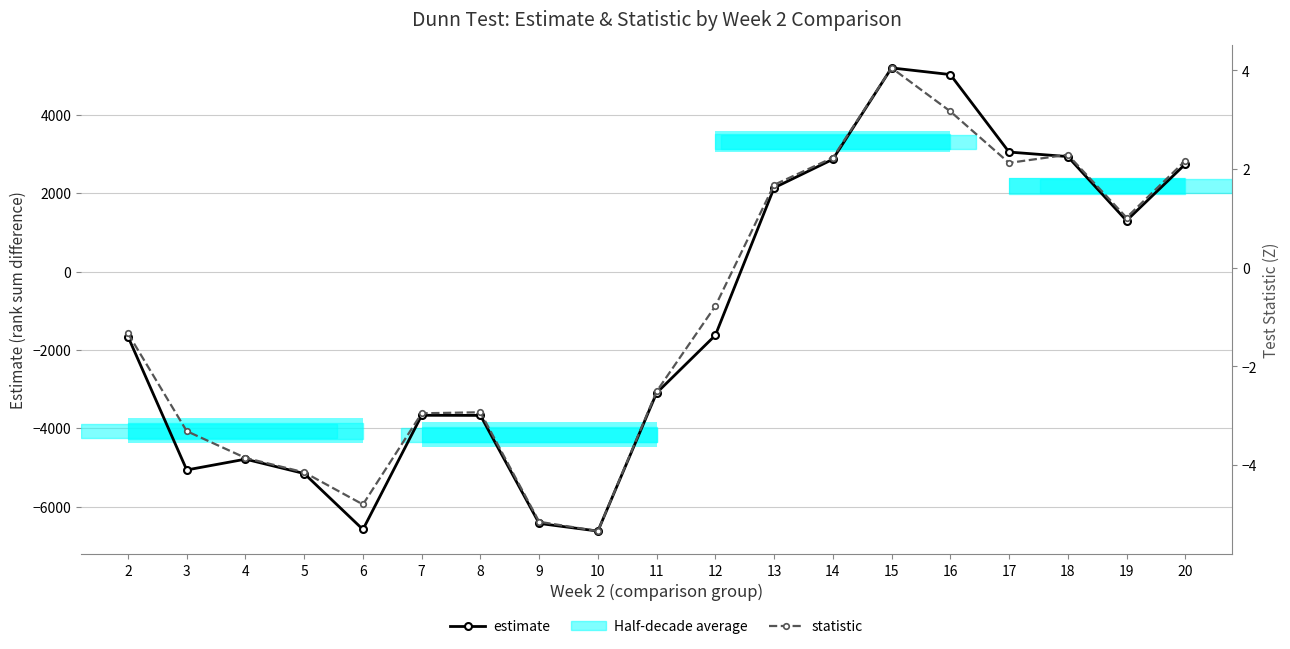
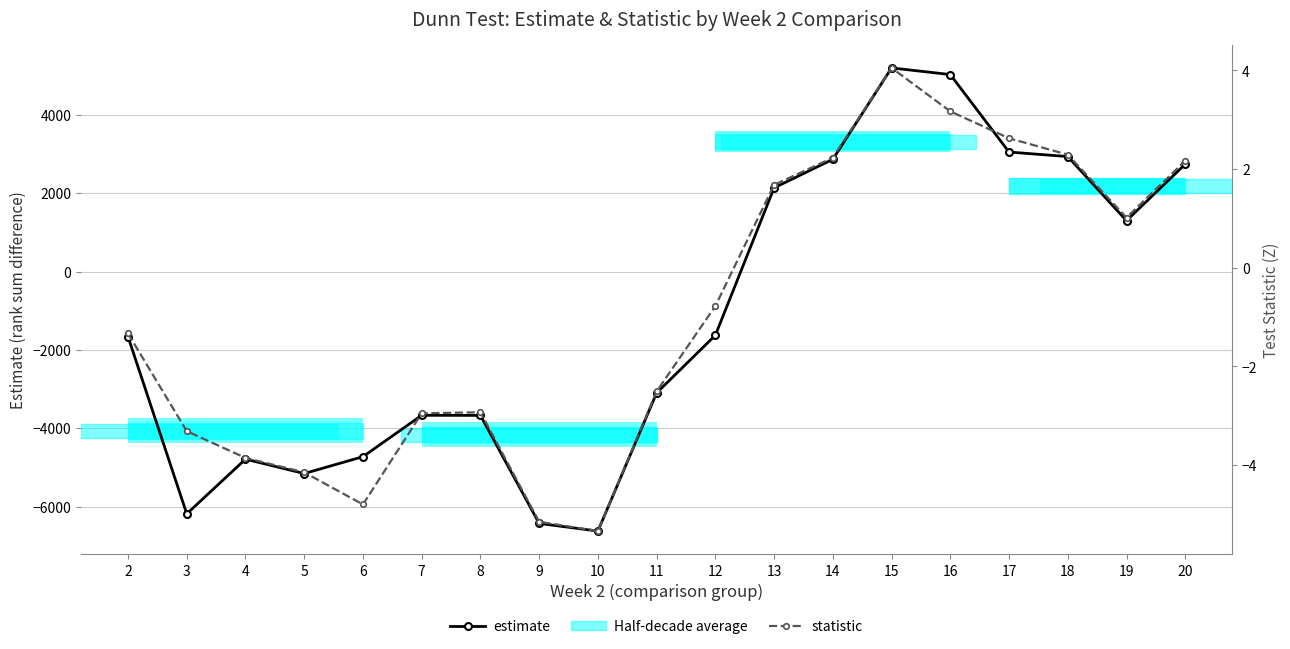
estimate, 3: -5100 -> -6200
estimate, 6: -6600 -> -4700
statistic, 17: 2.1 -> 2.6
